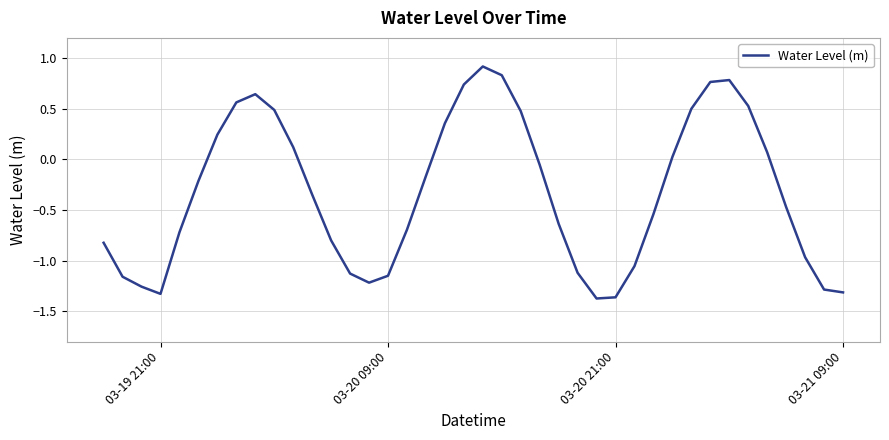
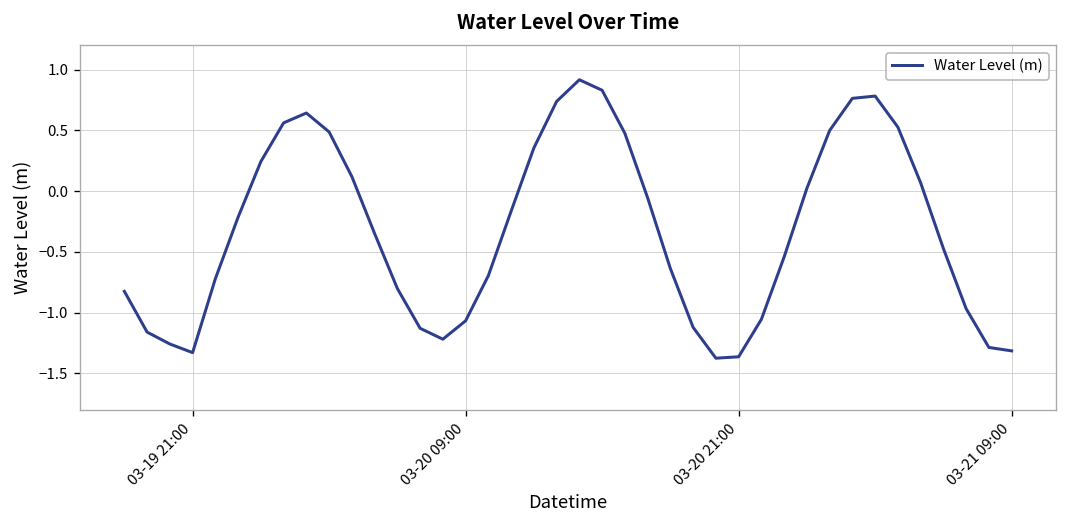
03-20 09:00: -1.15 -> -1.07
